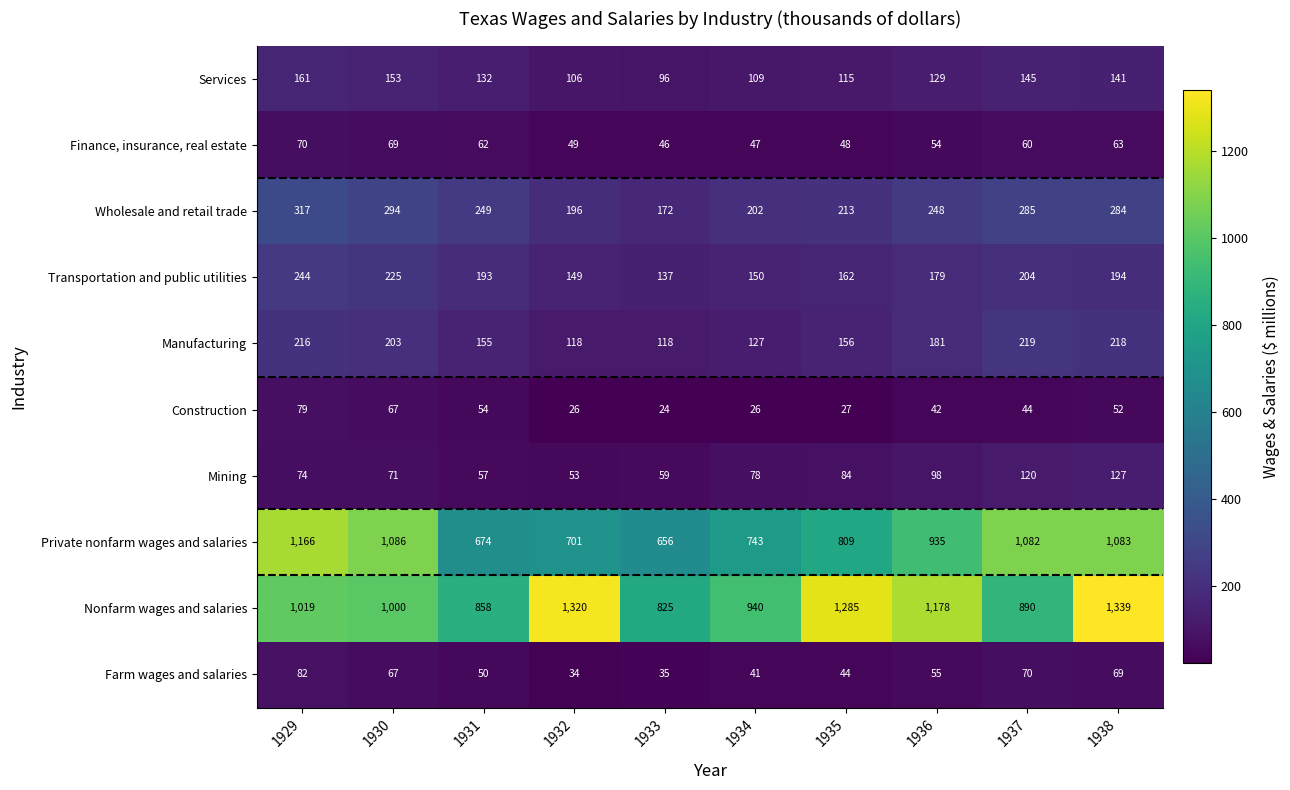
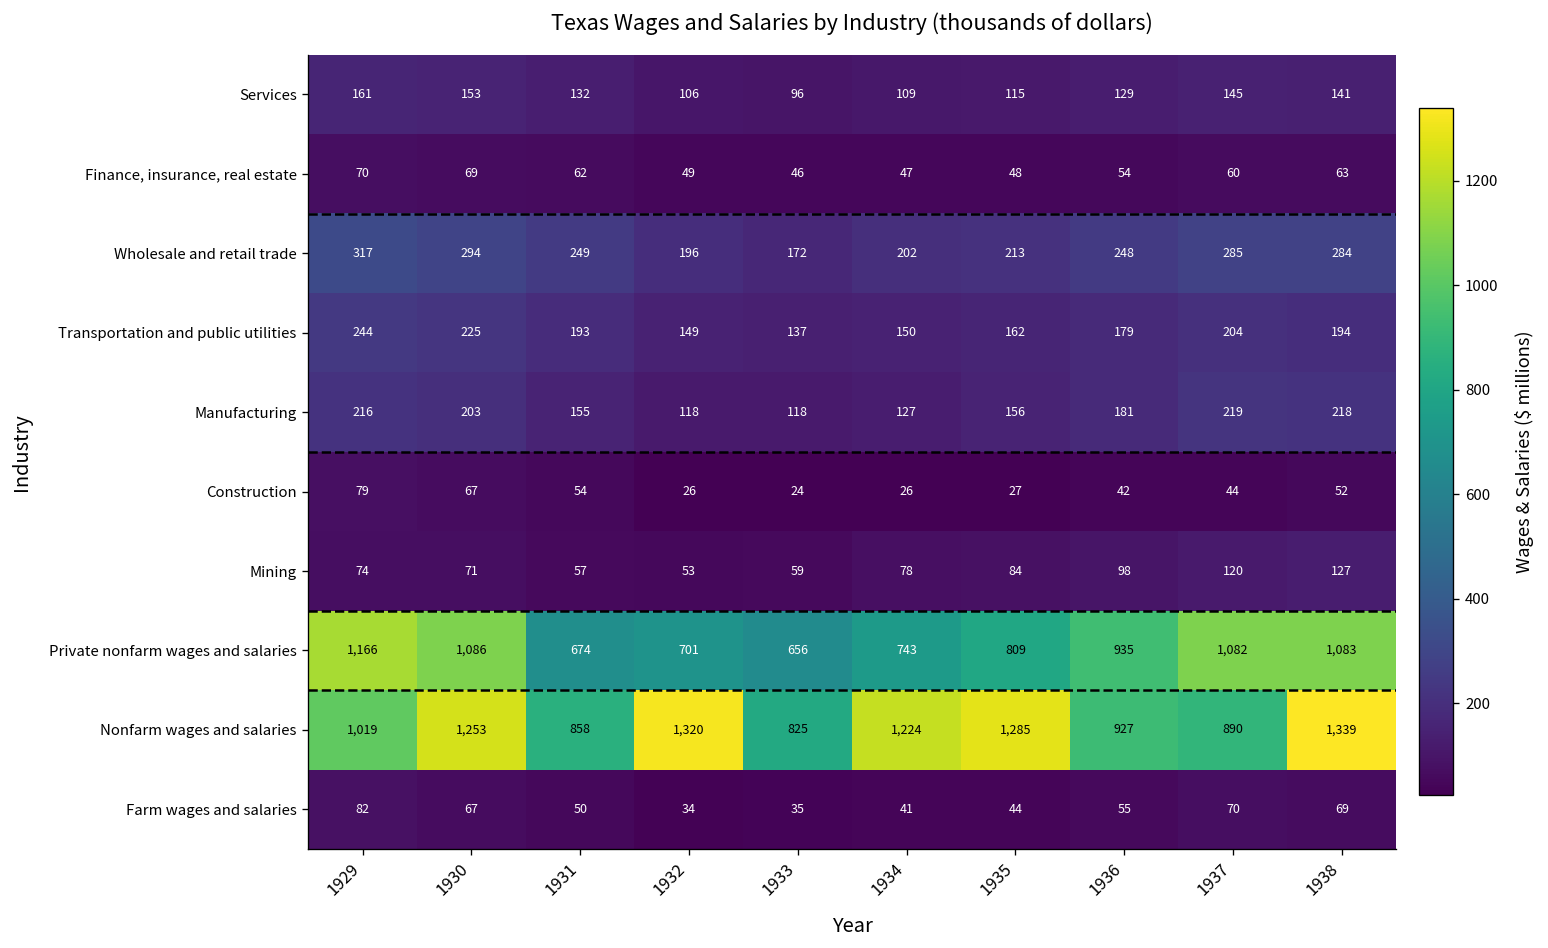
Nonfarm wages and salaries, 1930: 1,000 -> 1,253
Nonfarm wages and salaries, 1934: 940 -> 1,224
Nonfarm wages and salaries, 1936: 1,178 -> 927
